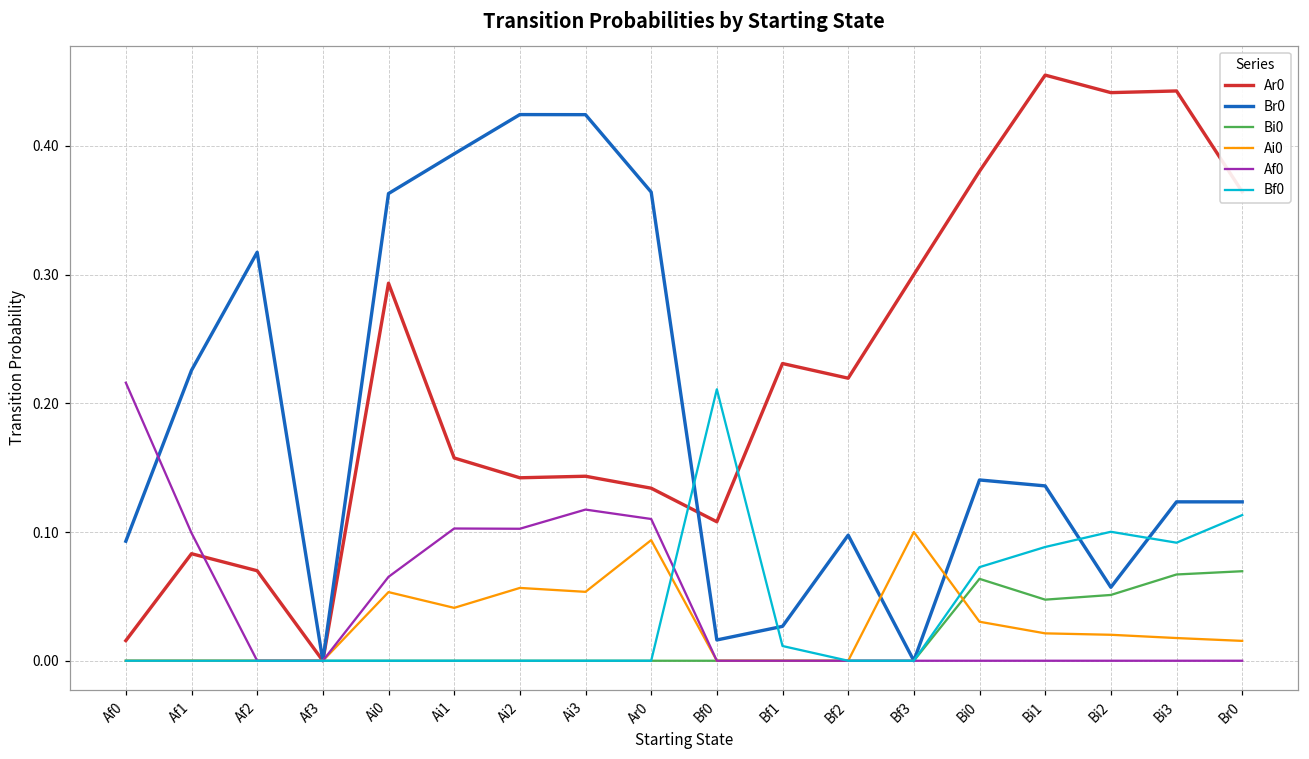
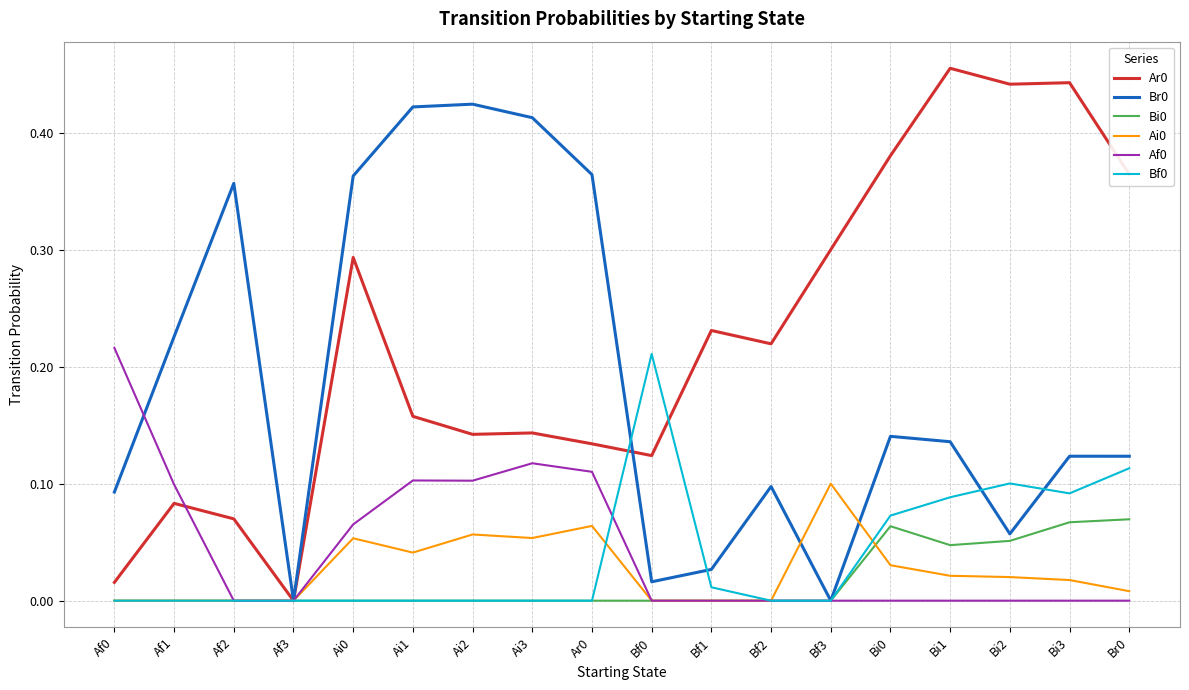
Br0, Af2: 0.317 -> 0.357
Br0, Ai1: 0.394 -> 0.422
Br0, Ai3: 0.424 -> 0.413
Ai0, Ar0: 0.094 -> 0.064
Ar0, Bf0: 0.108 -> 0.124
Ai0, Br0: 0.015 -> 0.008
